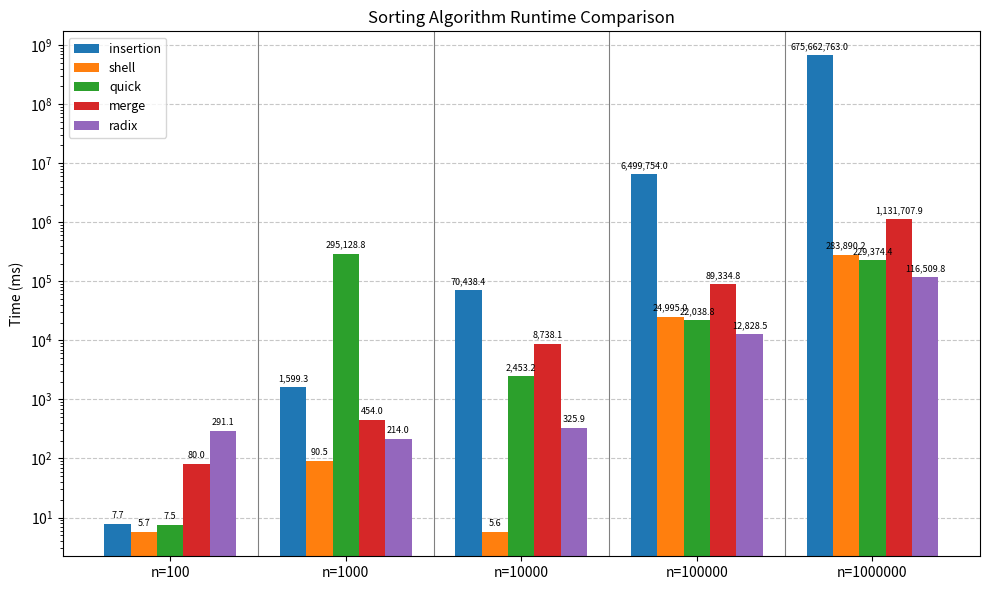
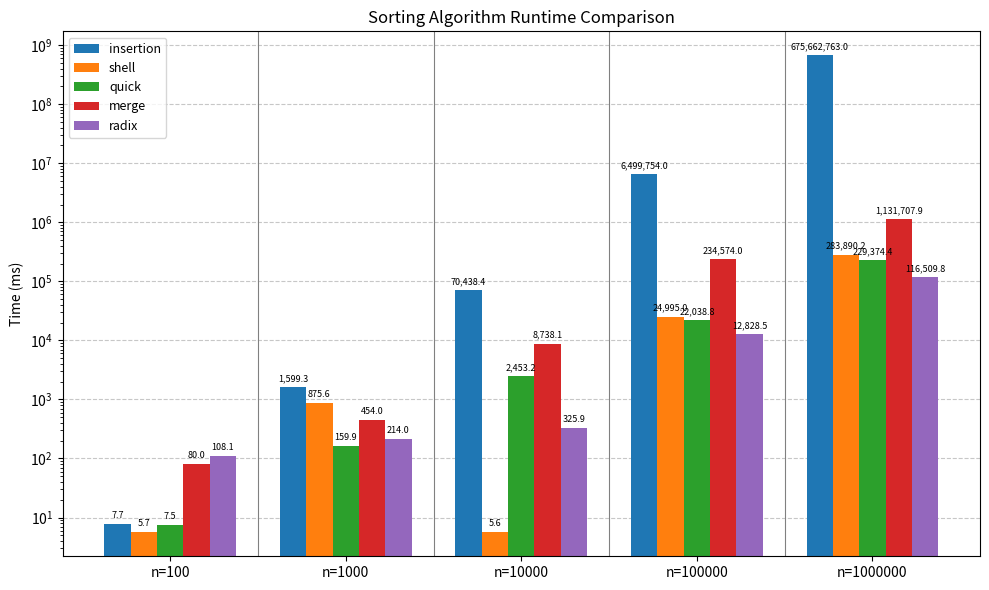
radix, n=100: 291.1 -> 108.1
shell, n=1000: 90.5 -> 875.6
quick, n=1000: 295,128.8 -> 159.9
merge, n=100000: 89,334.8 -> 234,574.0
